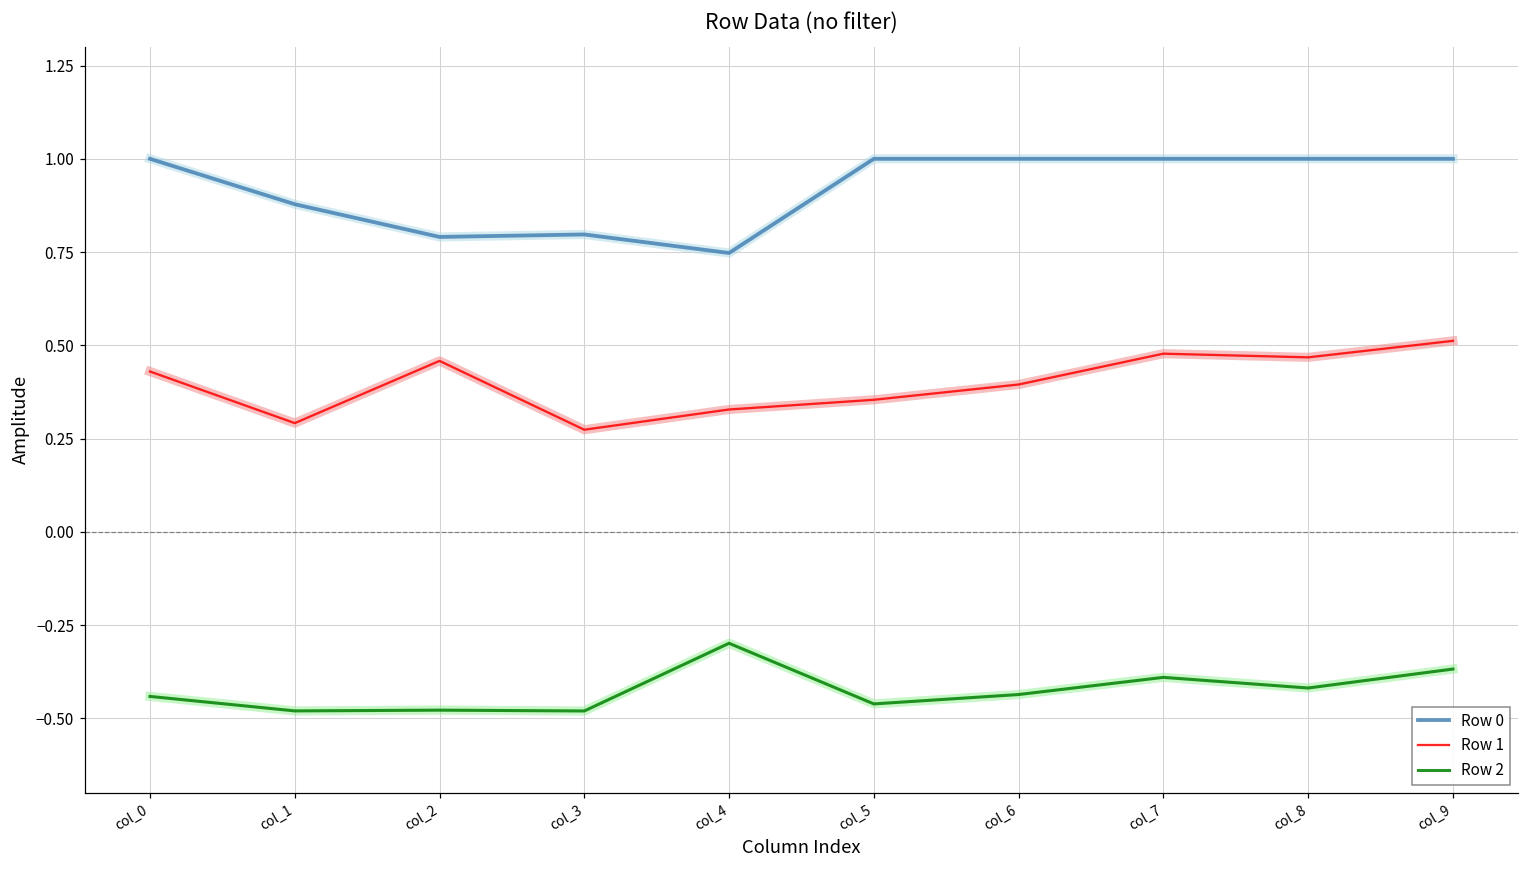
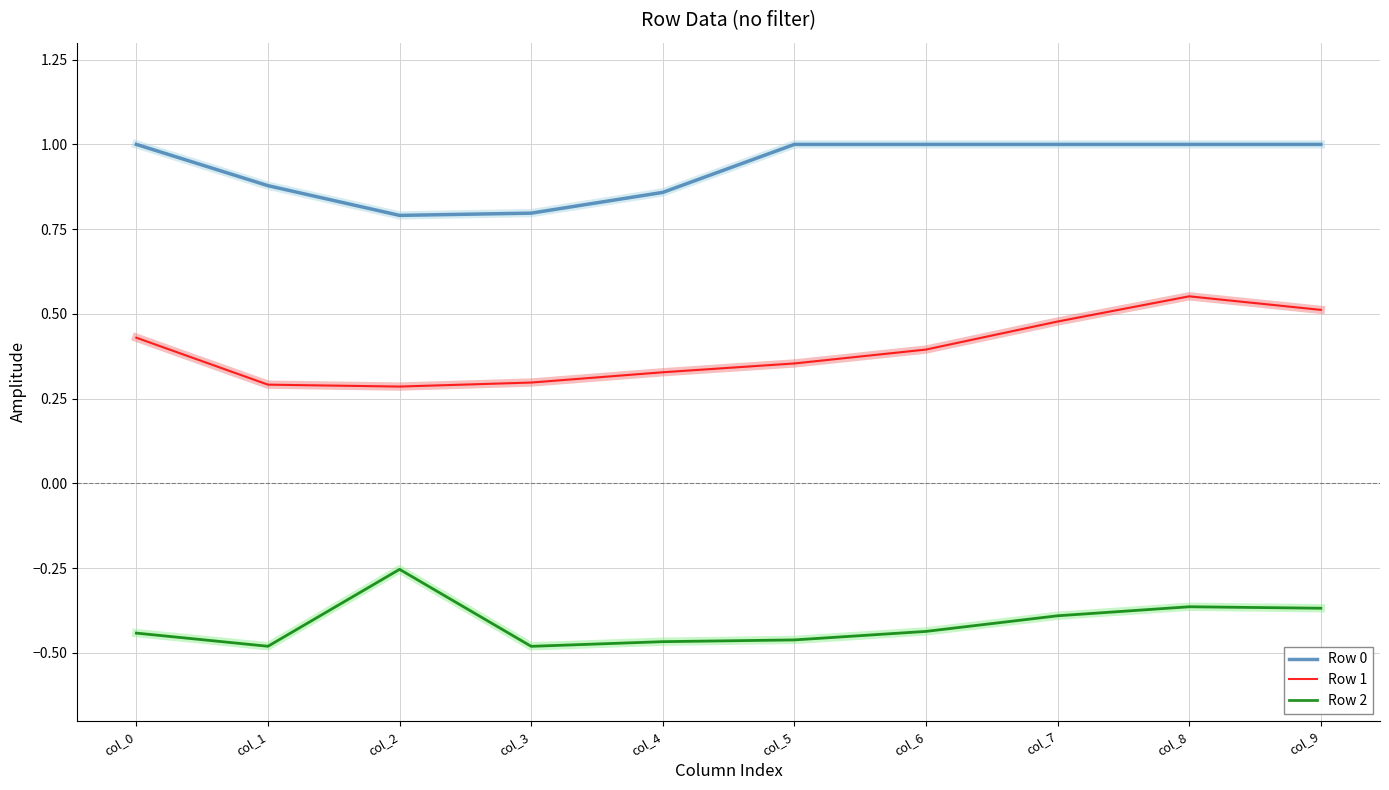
Row 1, col_2: 0.46 -> 0.29
Row 2, col_2: -0.48 -> -0.25
Row 1, col_3: 0.27 -> 0.30
Row 0, col_4: 0.75 -> 0.86
Row 2, col_4: -0.30 -> -0.47
Row 1, col_8: 0.47 -> 0.55
Row 2, col_8: -0.42 -> -0.36
